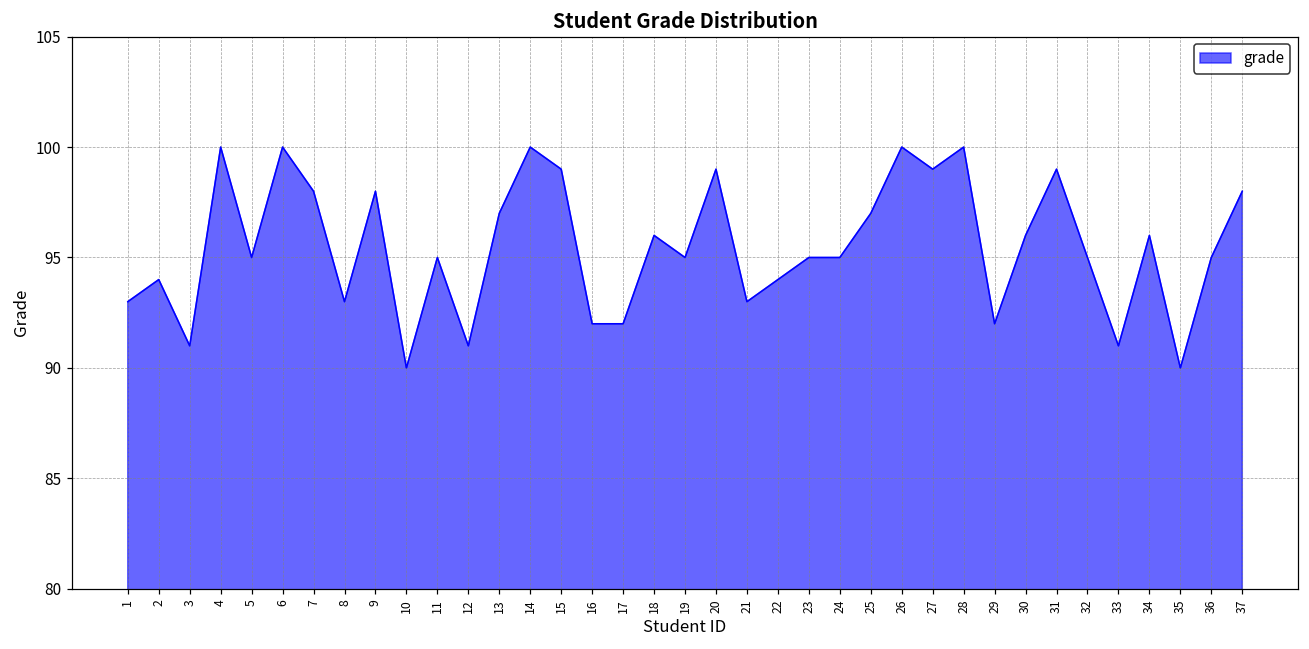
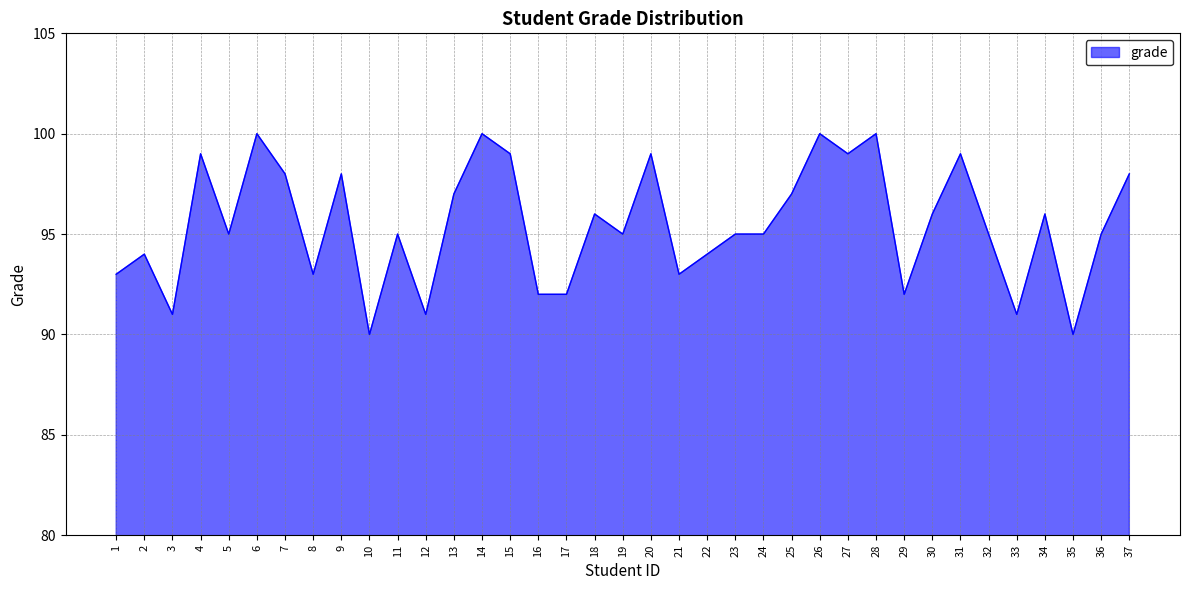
4: 100 -> 99
